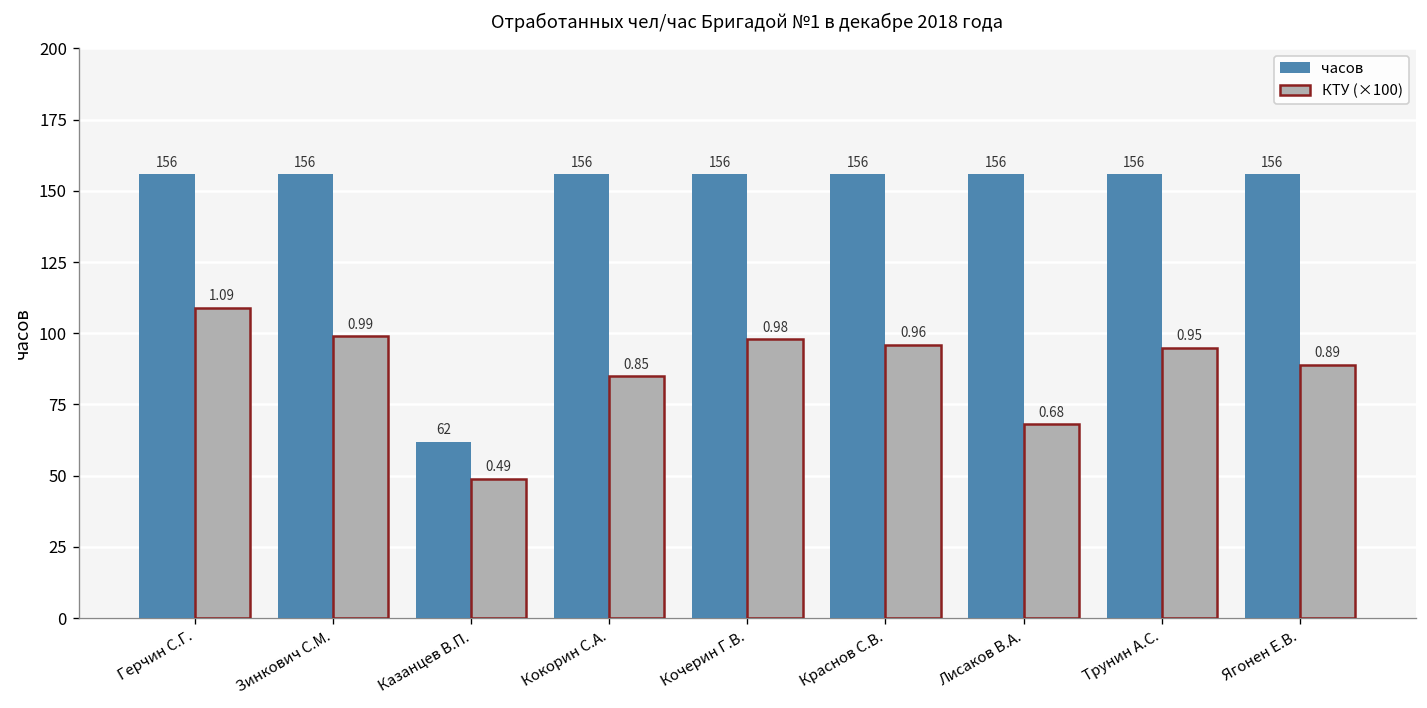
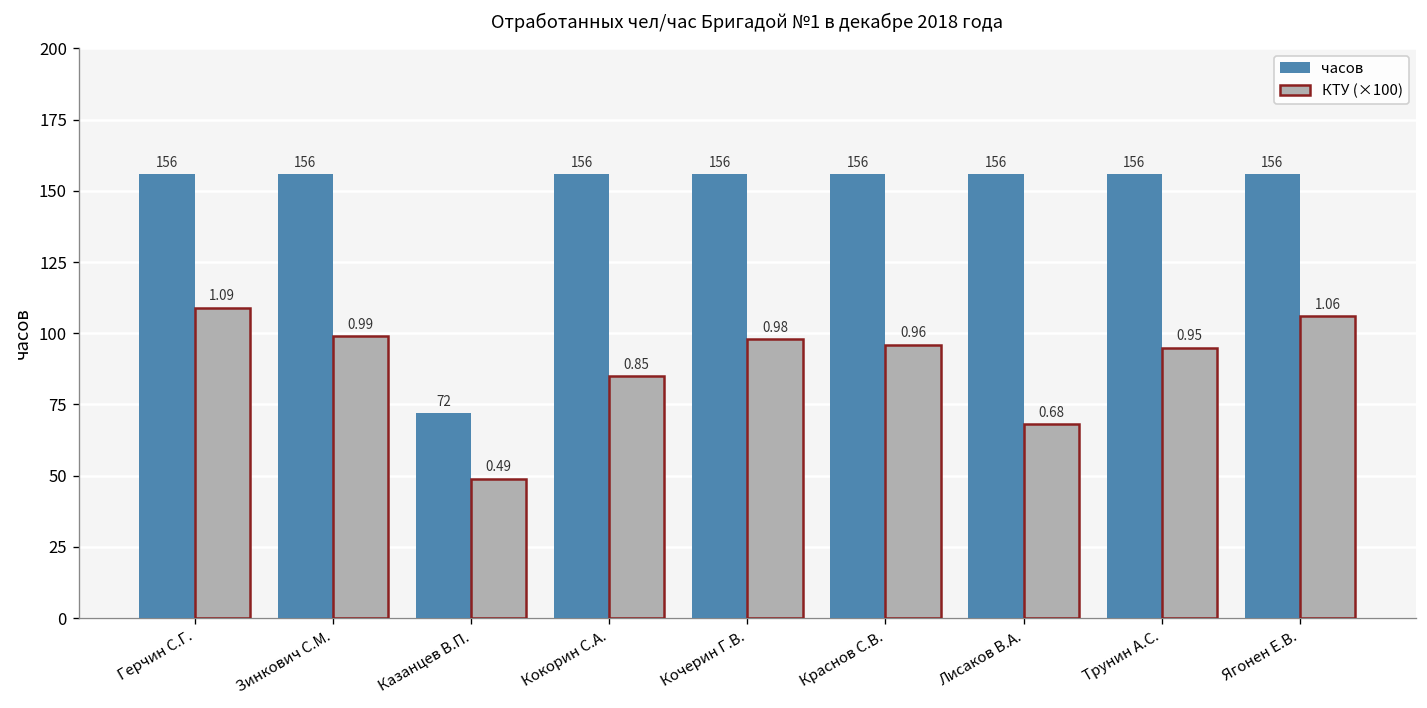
часов, Казанцев В.П.: 62 -> 72
КТУ (×100), Ягонен Е.В.: 0.89 -> 1.06
